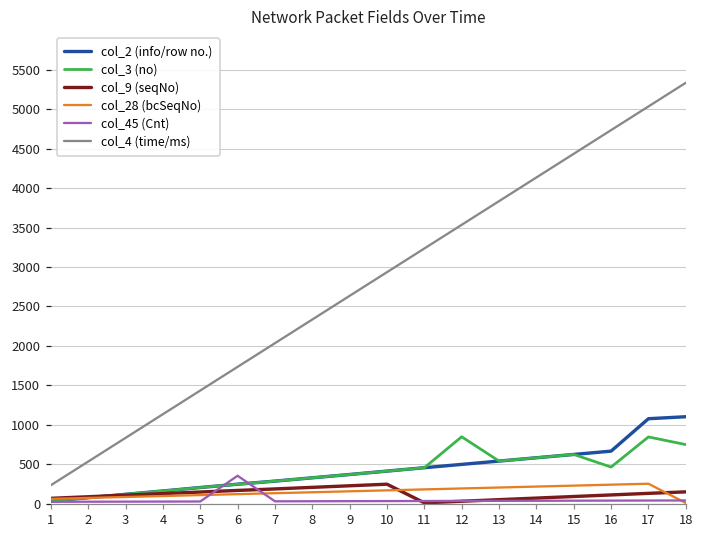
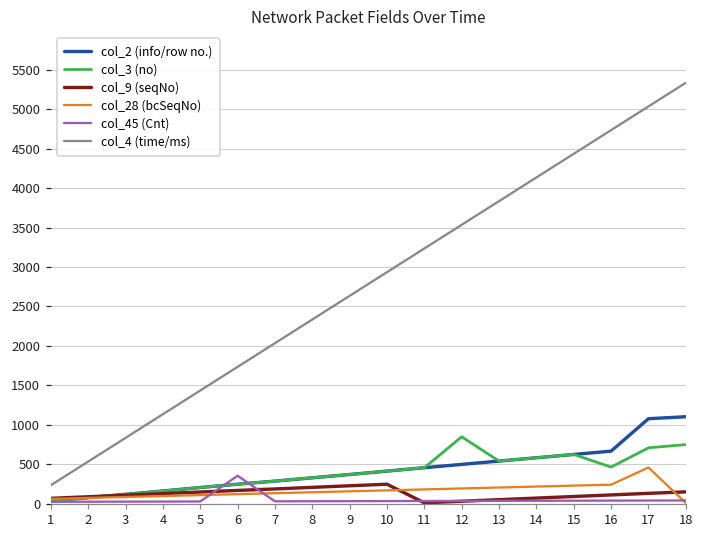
col_3 (no), 17: 800 -> 700
col_28 (bcSeqNo), 17: 300 -> 500
